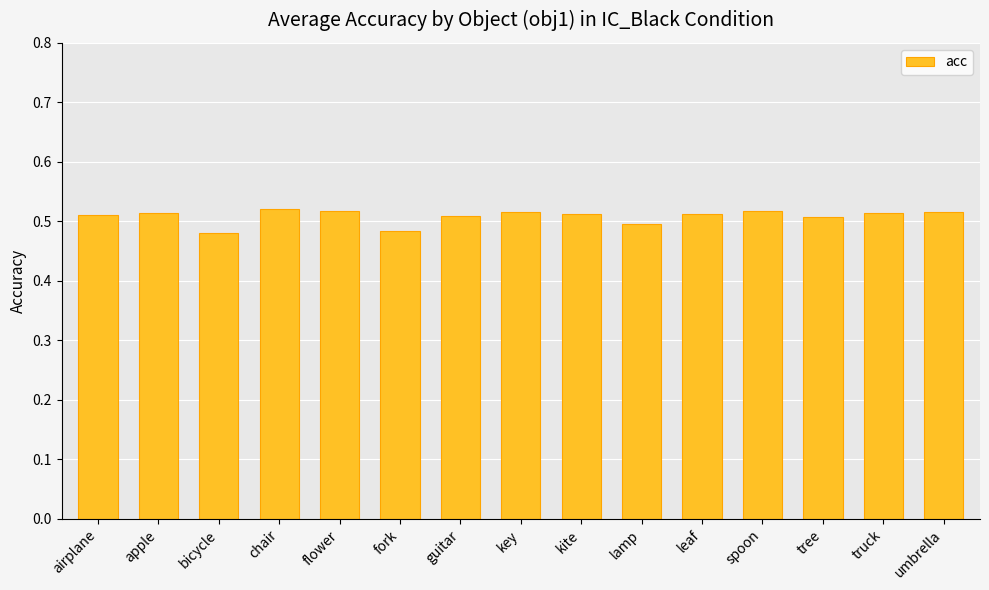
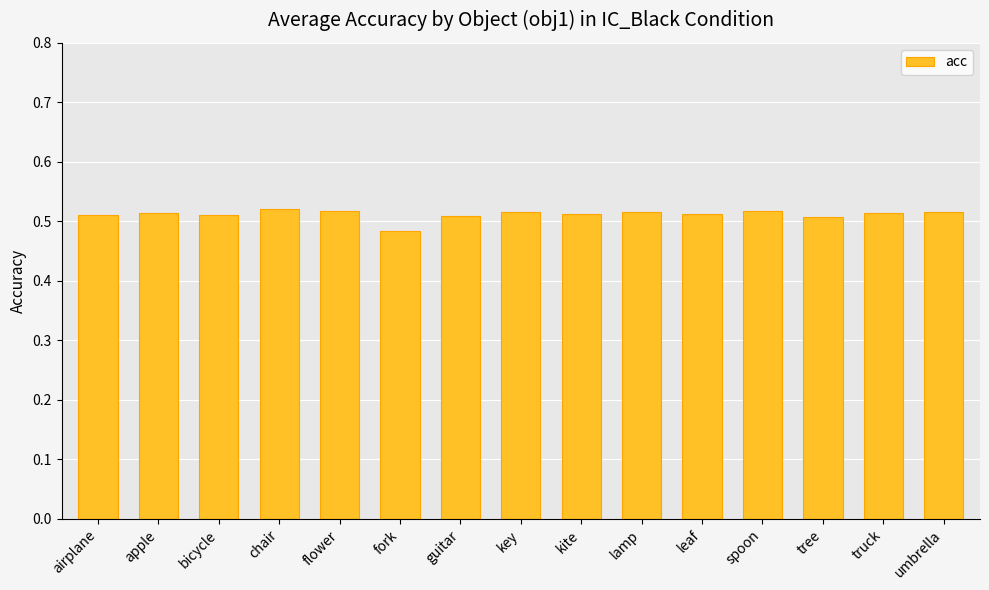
bicycle: 0.48 -> 0.51
lamp: 0.50 -> 0.52
